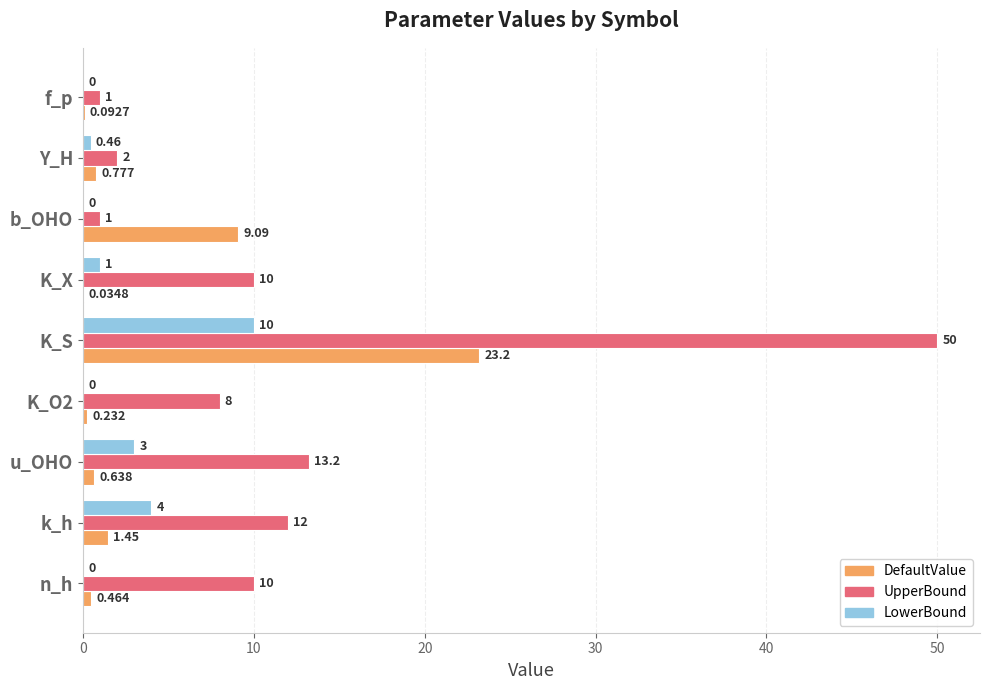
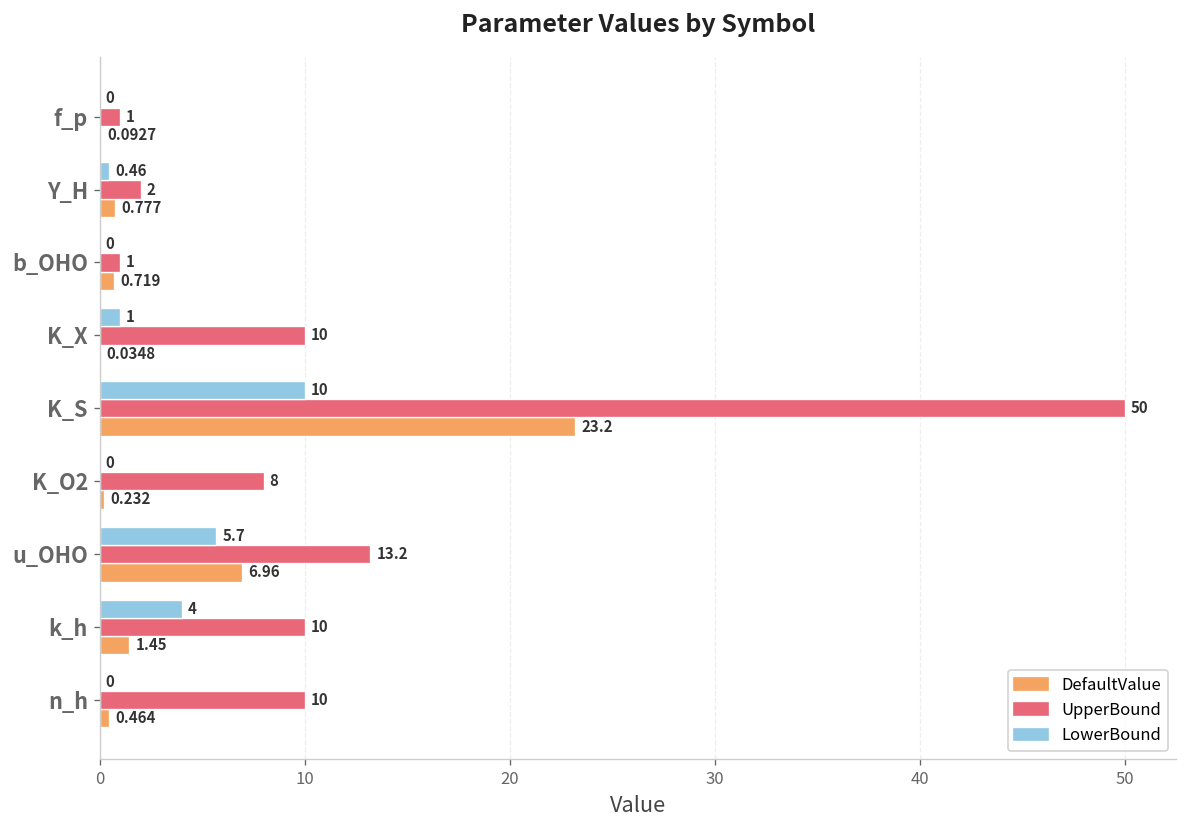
DefaultValue, b_OHO: 9.09 -> 0.719
LowerBound, u_OHO: 3 -> 5.7
DefaultValue, u_OHO: 0.638 -> 6.96
UpperBound, k_h: 12 -> 10
